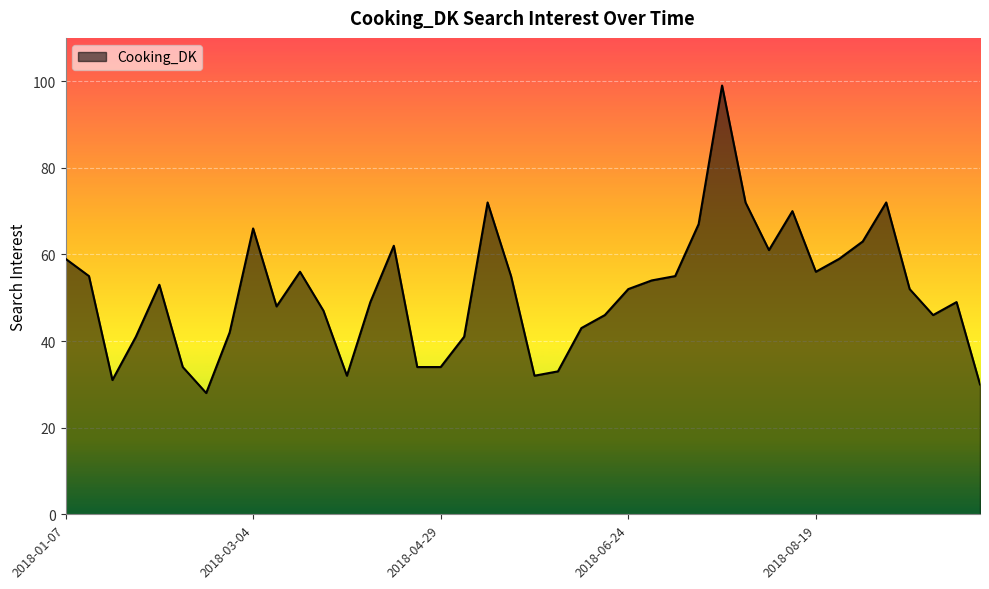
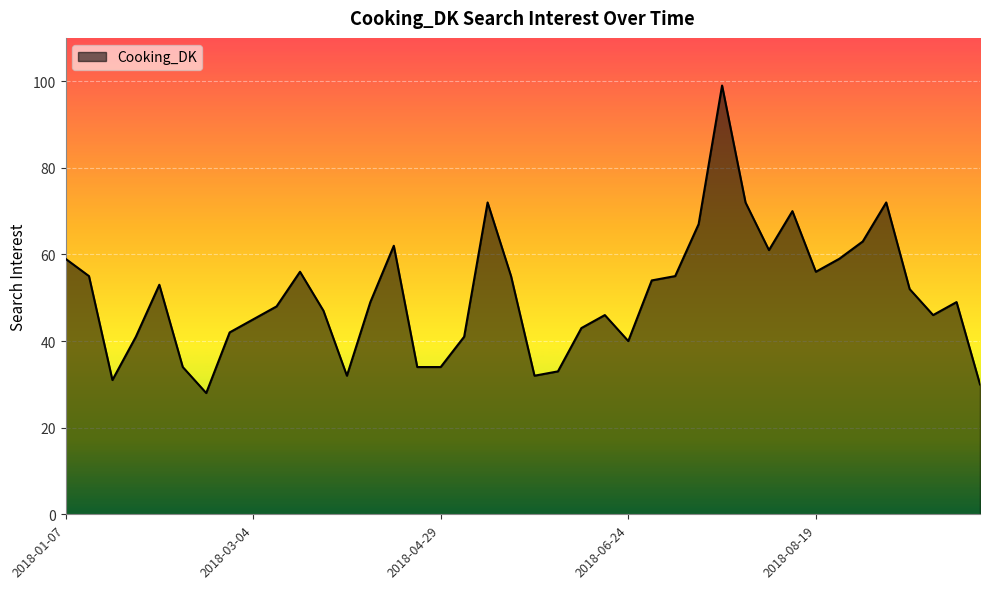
2018-03-04: 66 -> 45
2018-06-24: 52 -> 40
